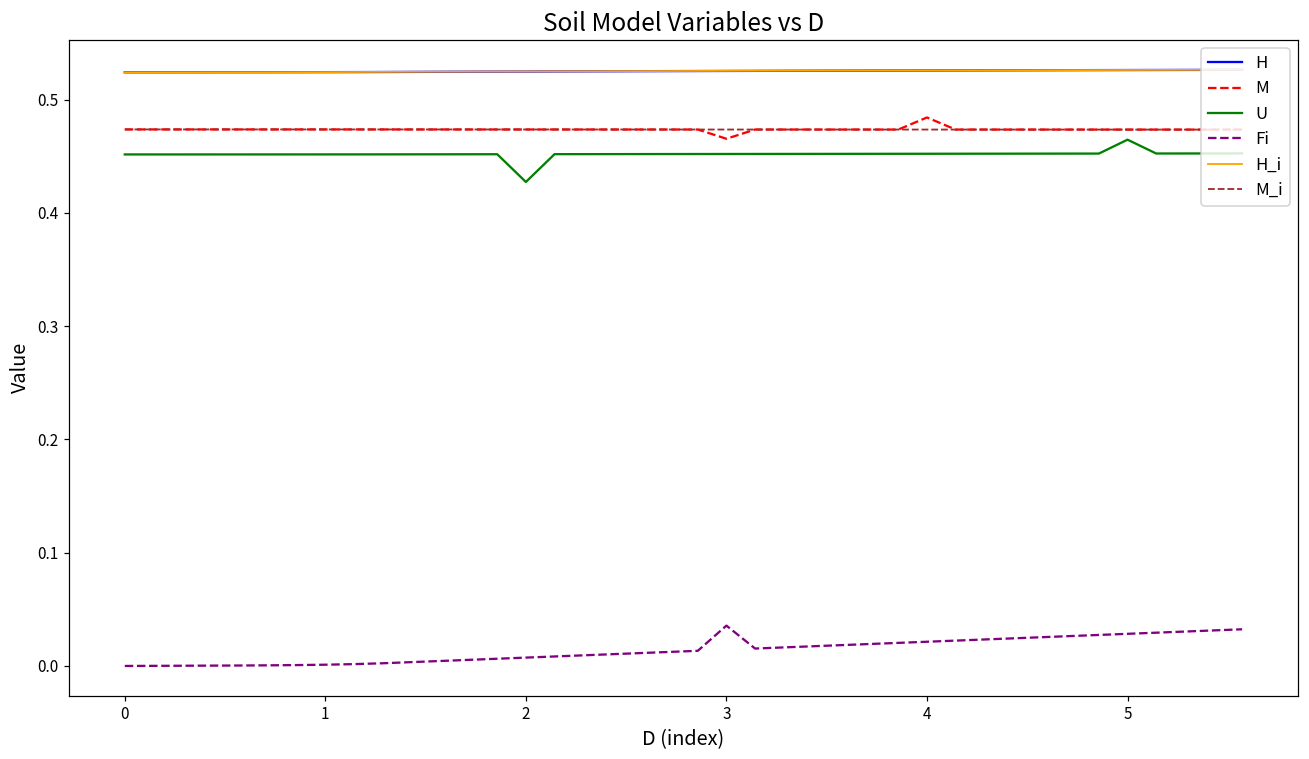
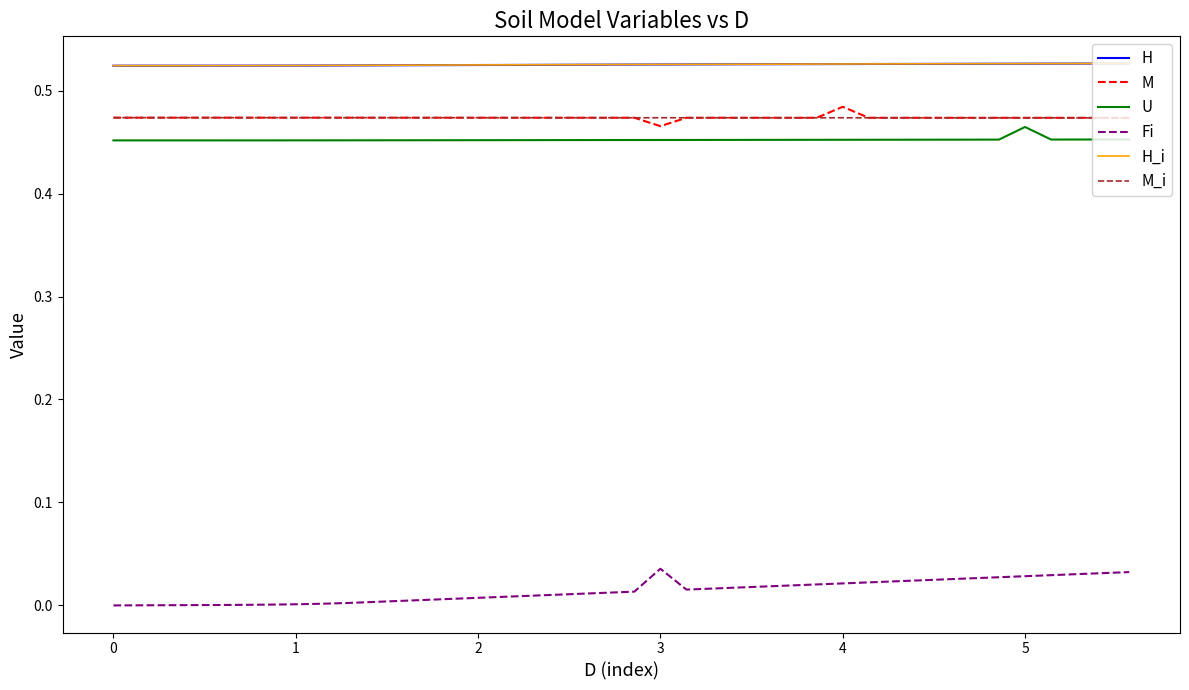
U, 2: 0.427 -> 0.452
